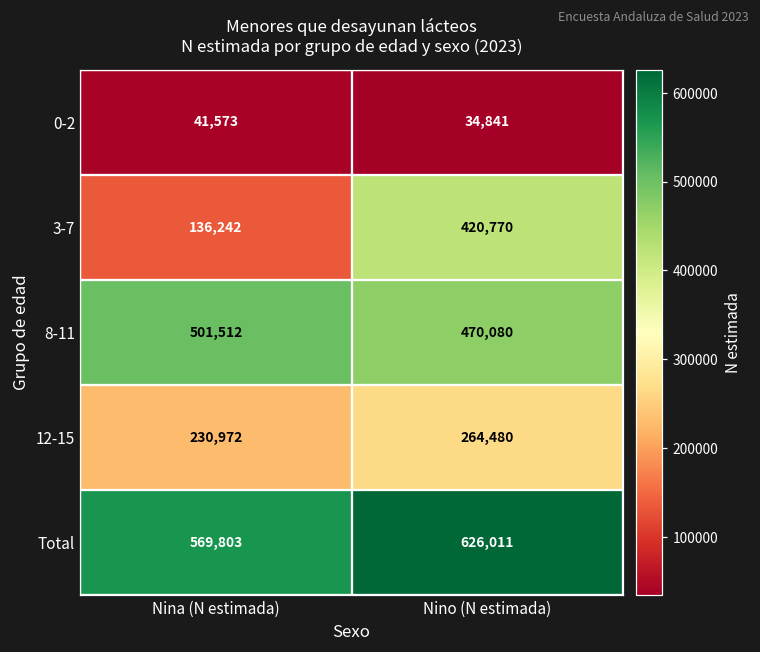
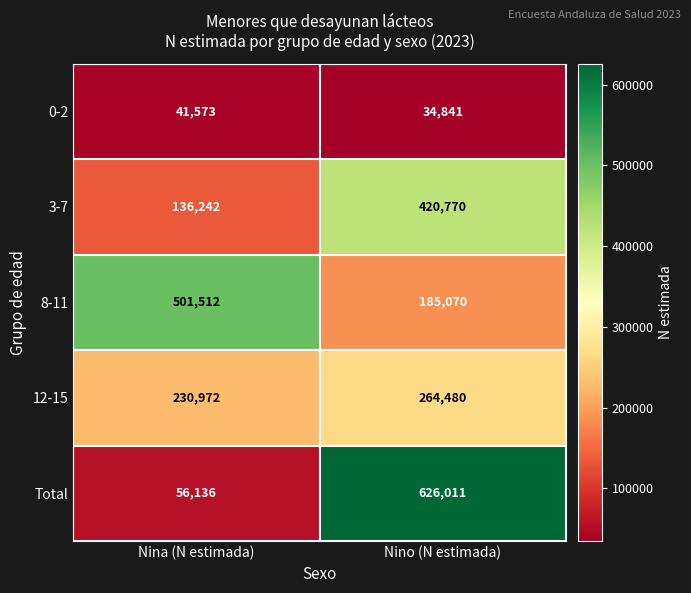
8-11, Nino (N estimada): 470,080 -> 185,070
Total, Nina (N estimada): 569,803 -> 56,136
